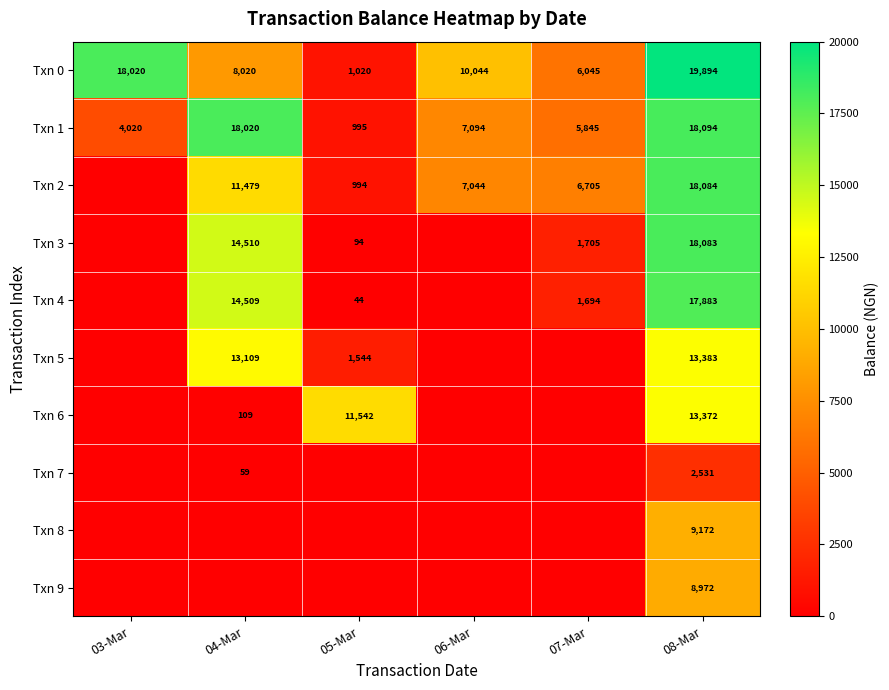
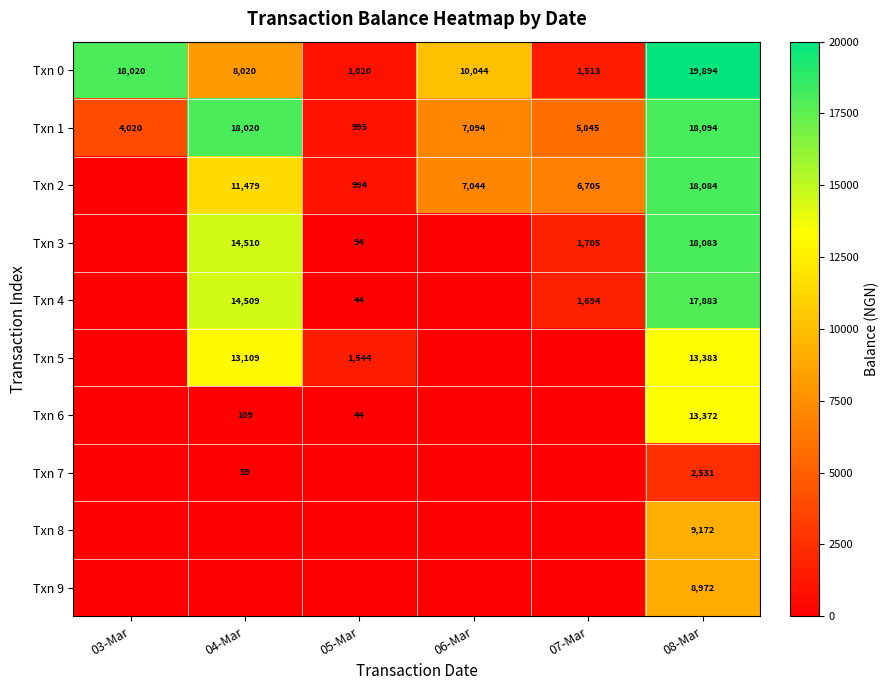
Txn 0, 07-Mar: 6,045 -> 1,513
Txn 6, 05-Mar: 11,542 -> 44
